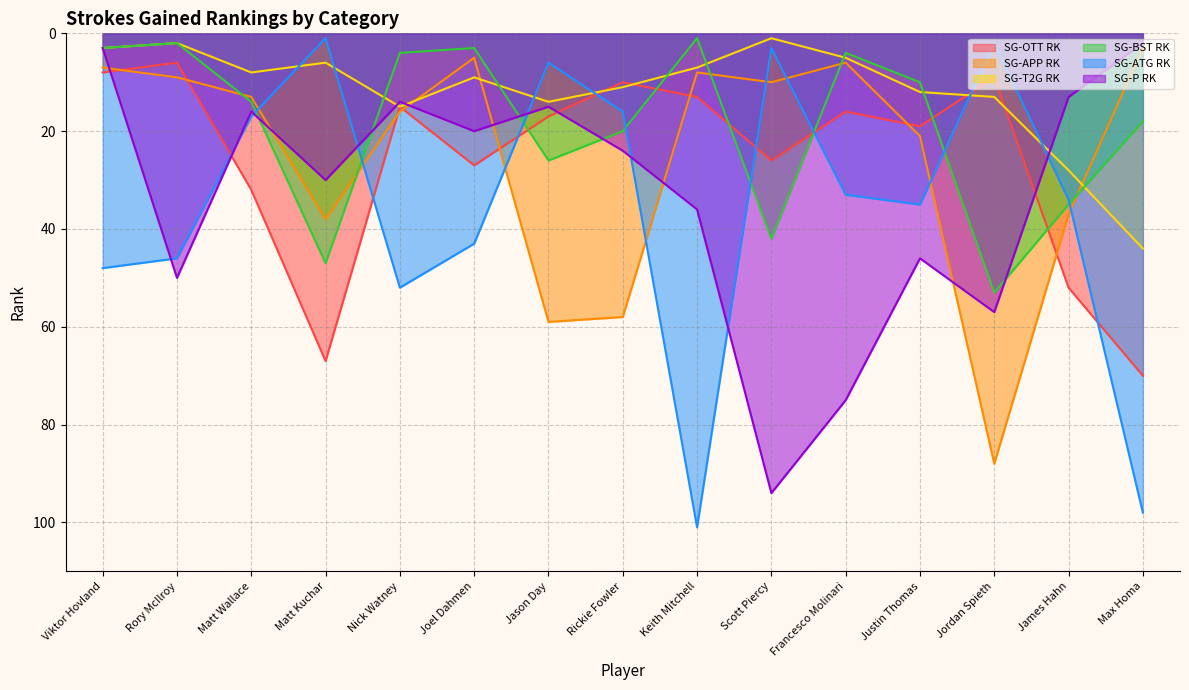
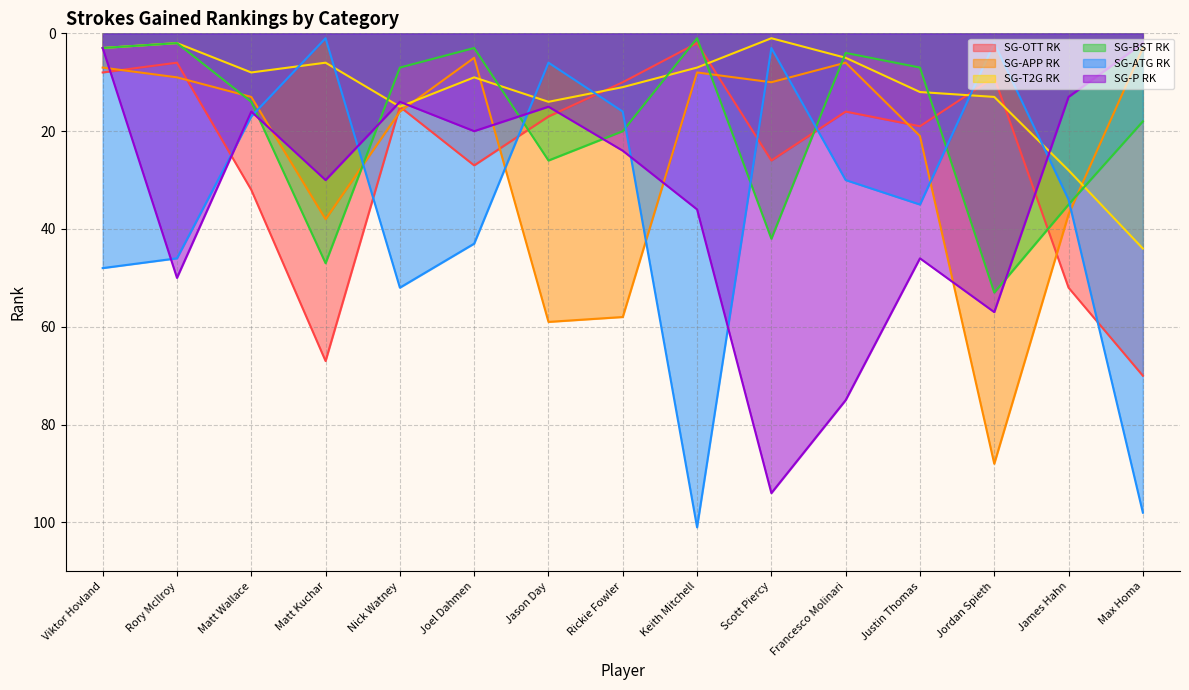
SG-BST RK, Nick Watney: 4 -> 7
SG-OTT RK, Keith Mitchell: 13 -> 2
SG-ATG RK, Francesco Molinari: 33 -> 30
SG-BST RK, Justin Thomas: 10 -> 7
